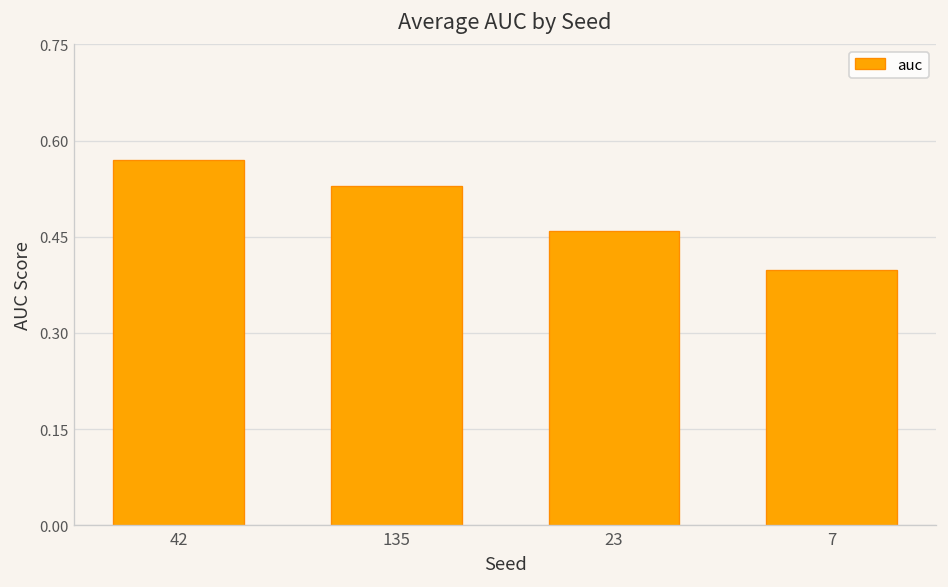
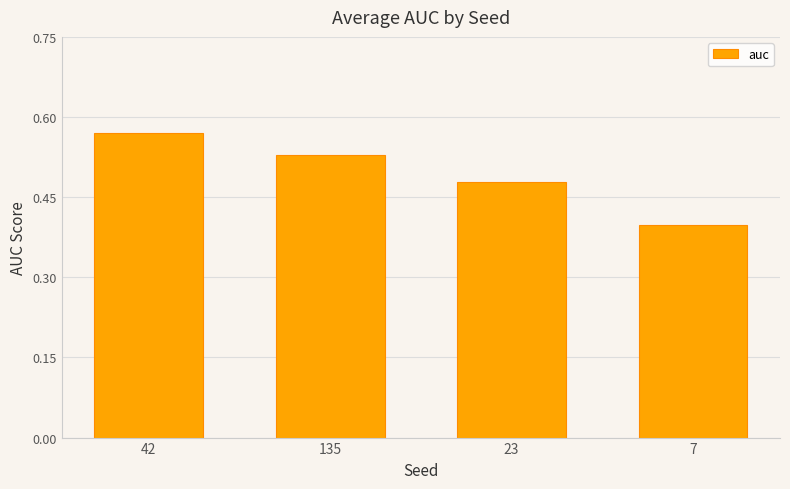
23: 0.46 -> 0.48
